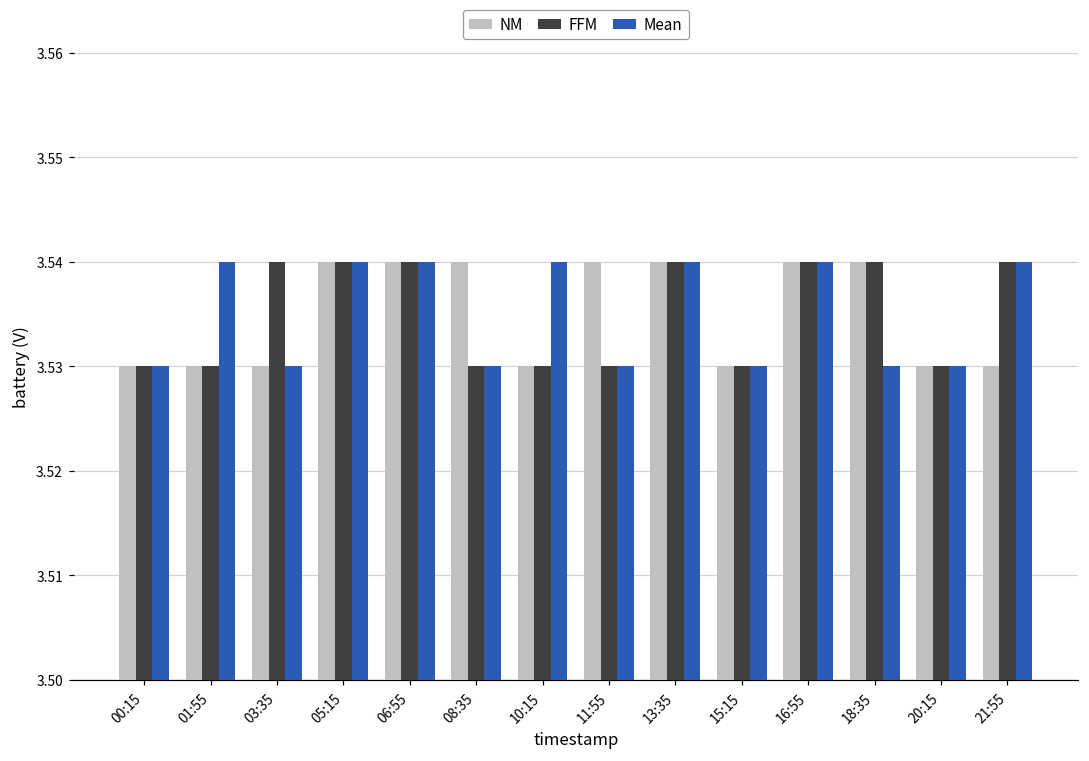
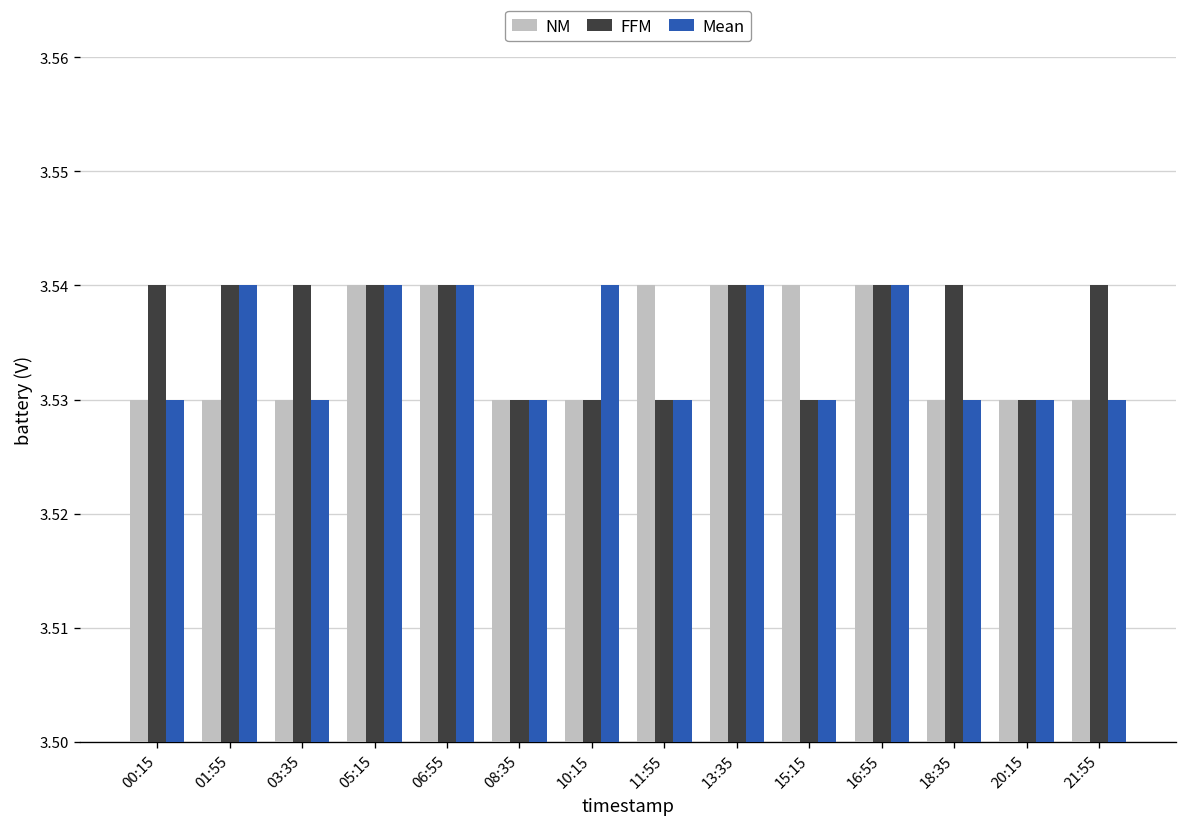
FFM, 00:15: 3.53 -> 3.54
FFM, 01:55: 3.53 -> 3.54
NM, 08:35: 3.54 -> 3.53
NM, 15:15: 3.53 -> 3.54
NM, 18:35: 3.54 -> 3.53
Mean, 21:55: 3.54 -> 3.53
